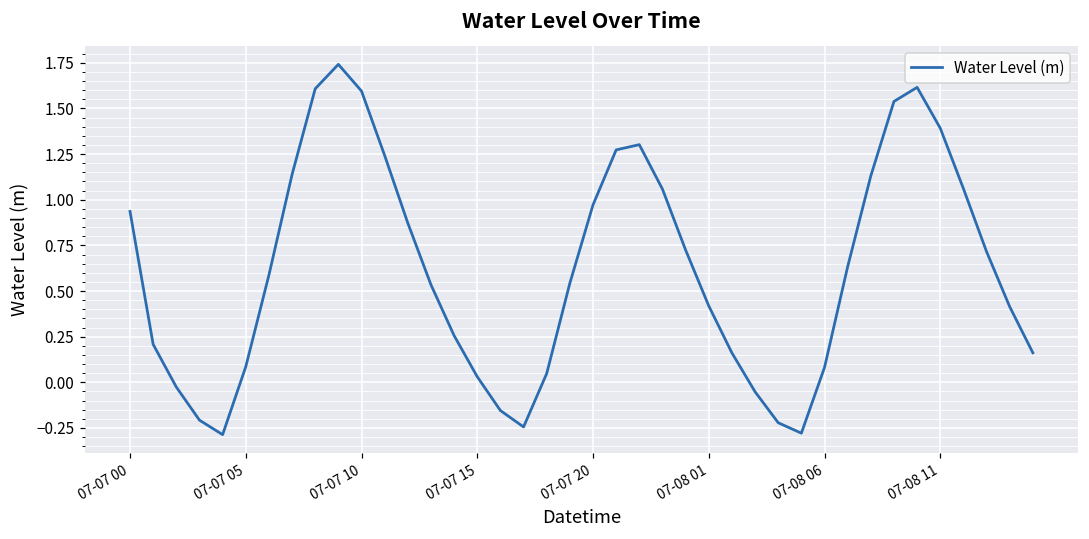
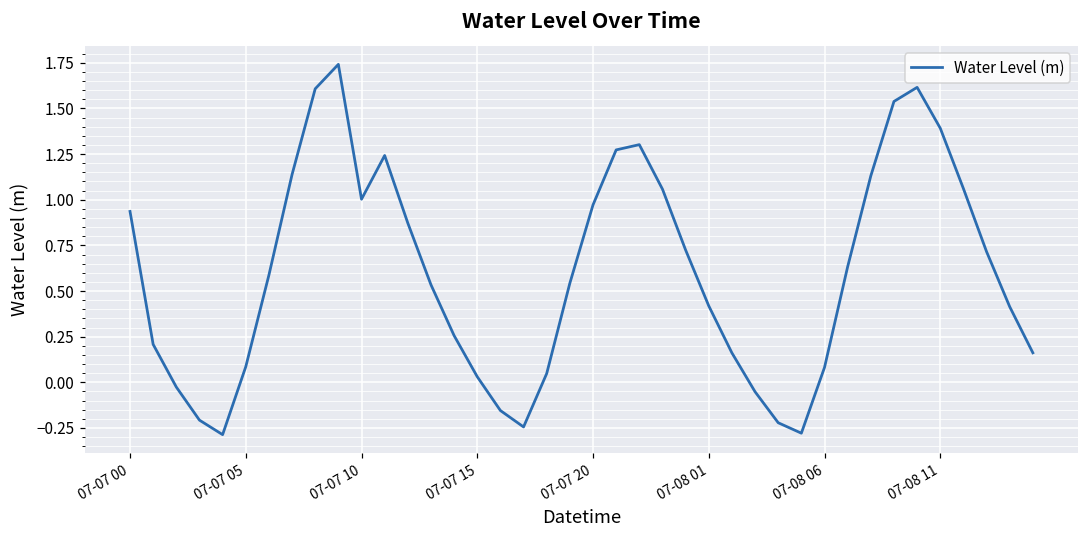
07-07 10: 1.60 -> 1.00
